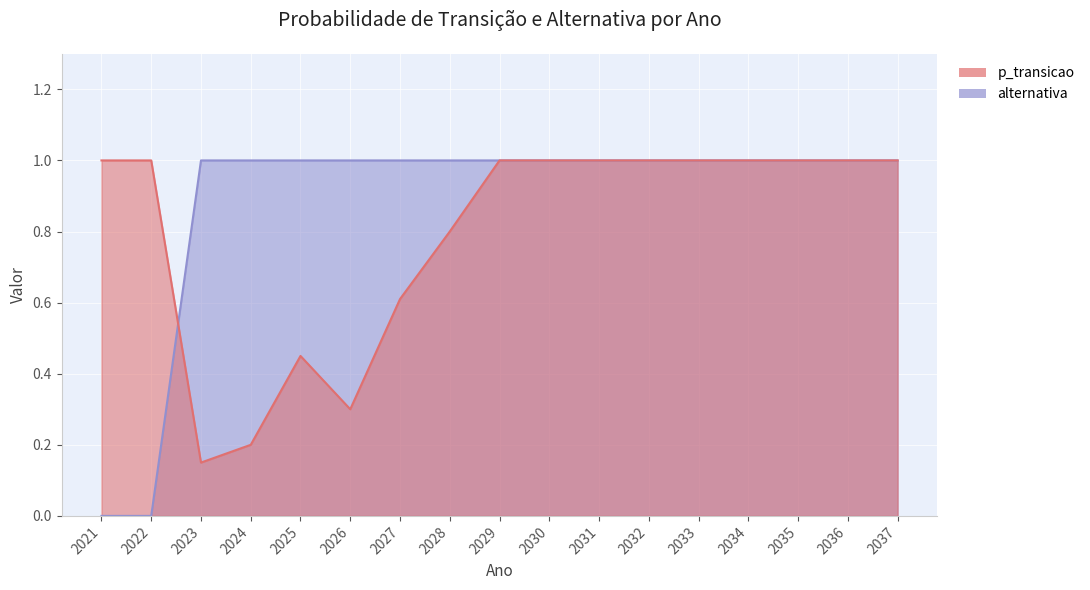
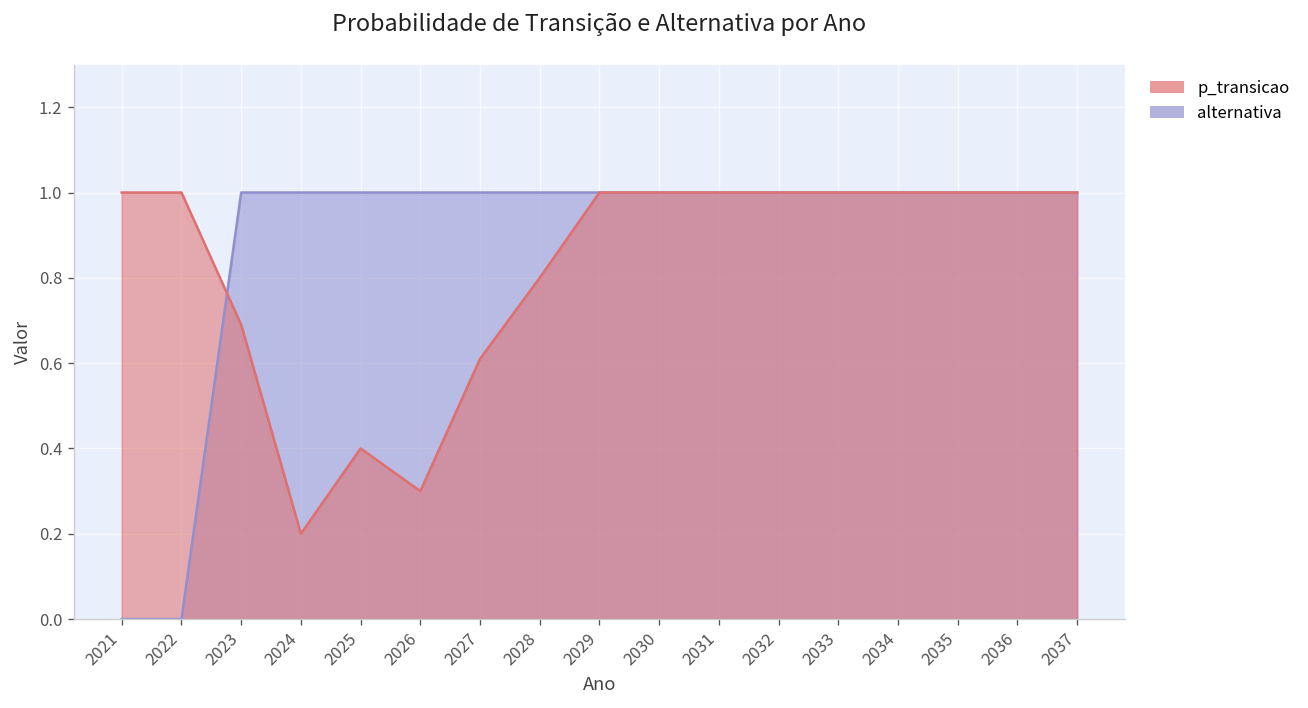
p_transicao, 2023: 0.15 -> 0.69
p_transicao, 2025: 0.45 -> 0.40
